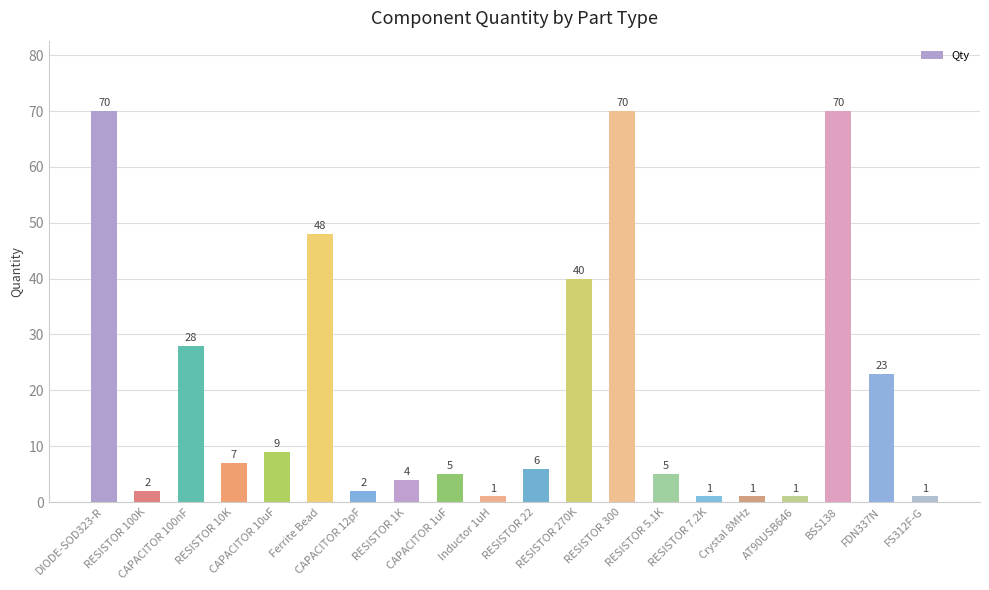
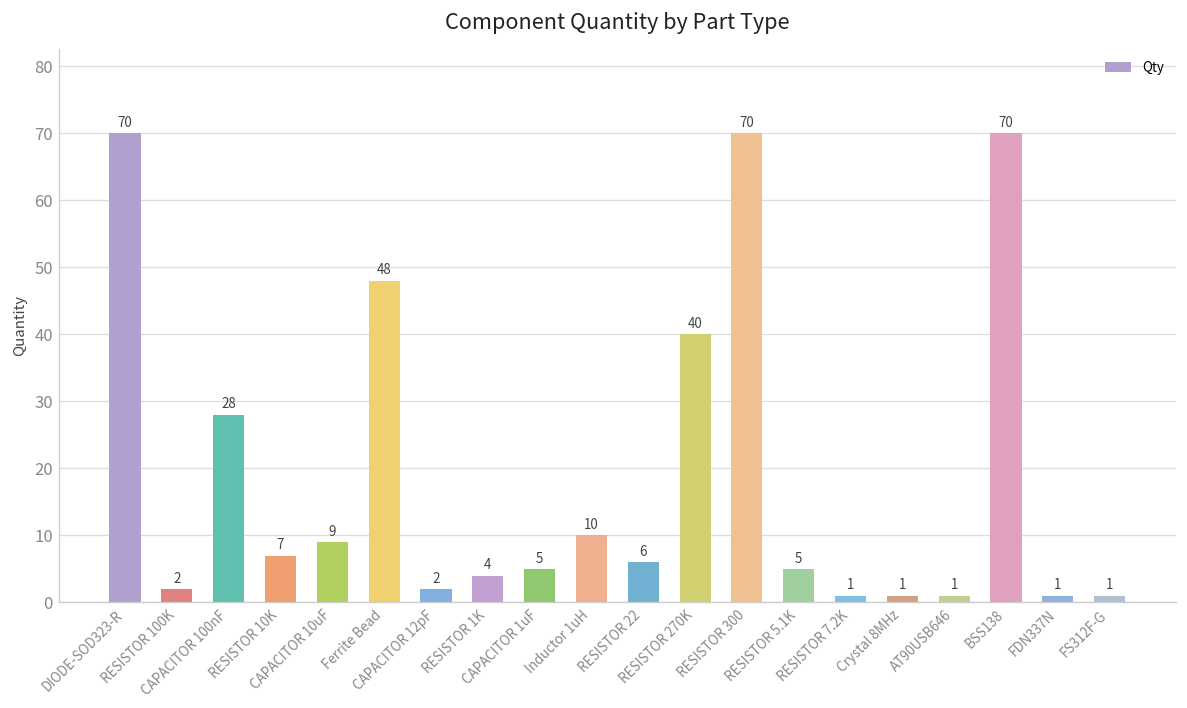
Inductor 1uH: 1 -> 10
FDN337N: 23 -> 1
